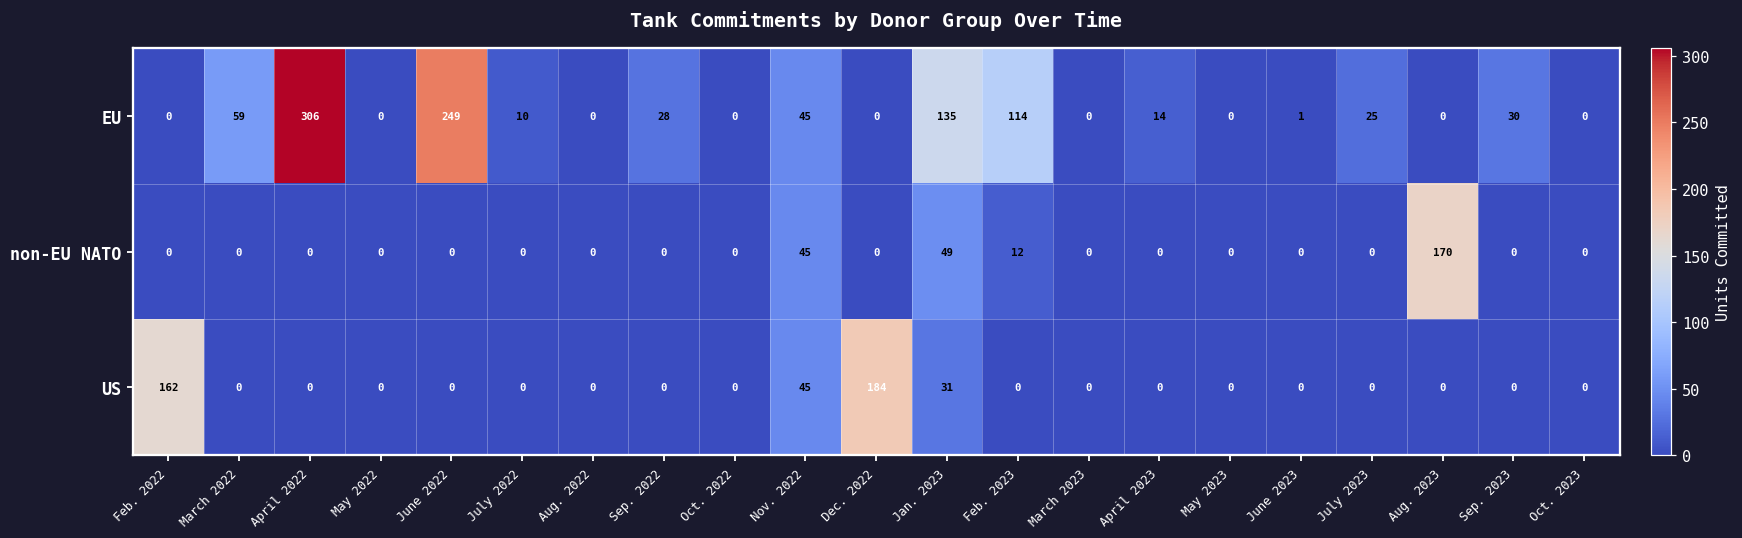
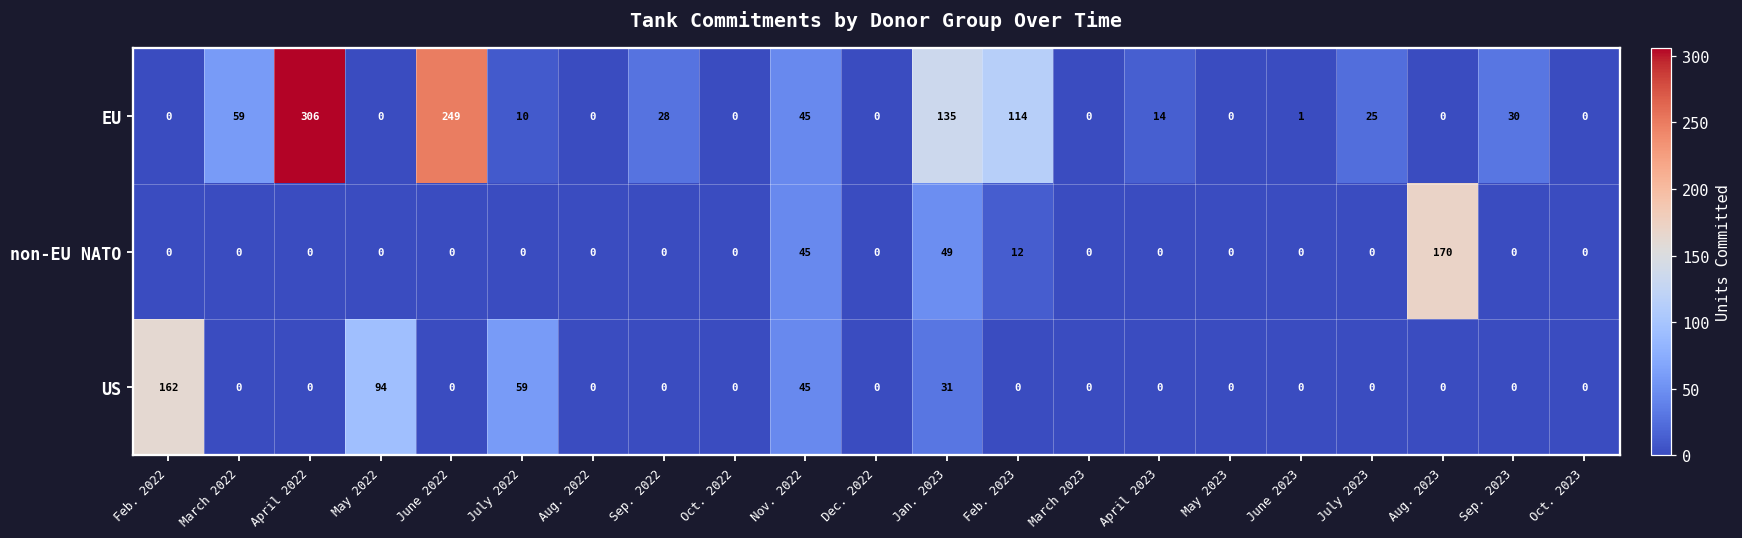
US, May 2022: 0 -> 94
US, July 2022: 0 -> 59
US, Dec. 2022: 184 -> 0
